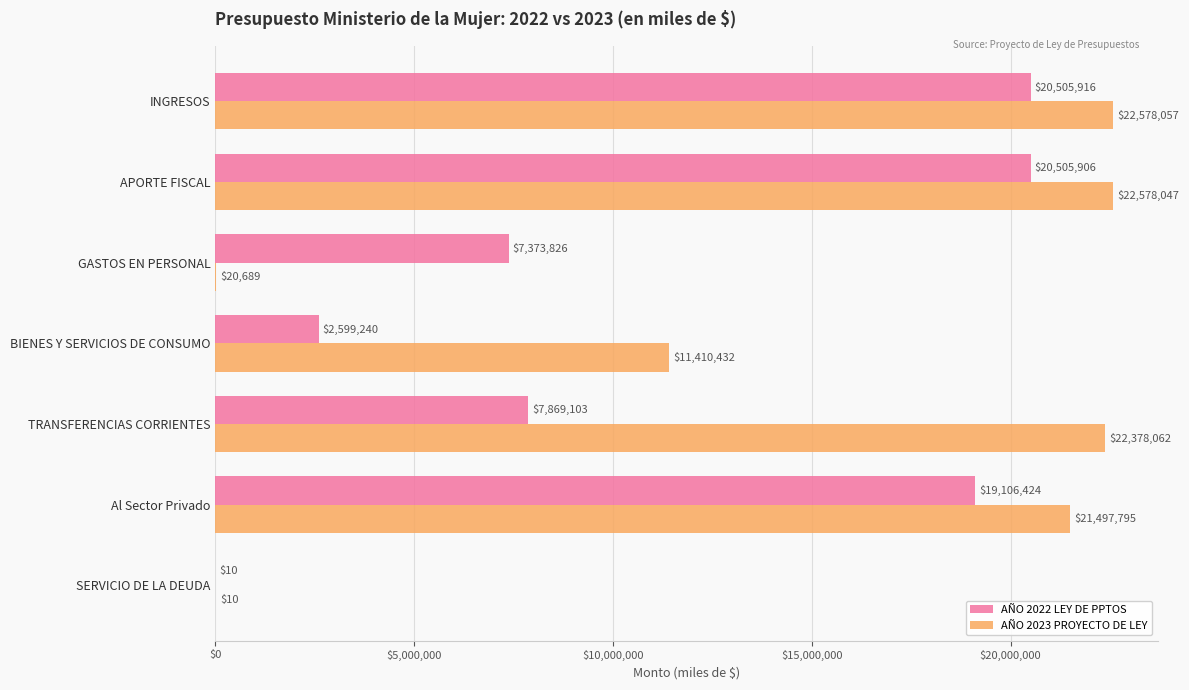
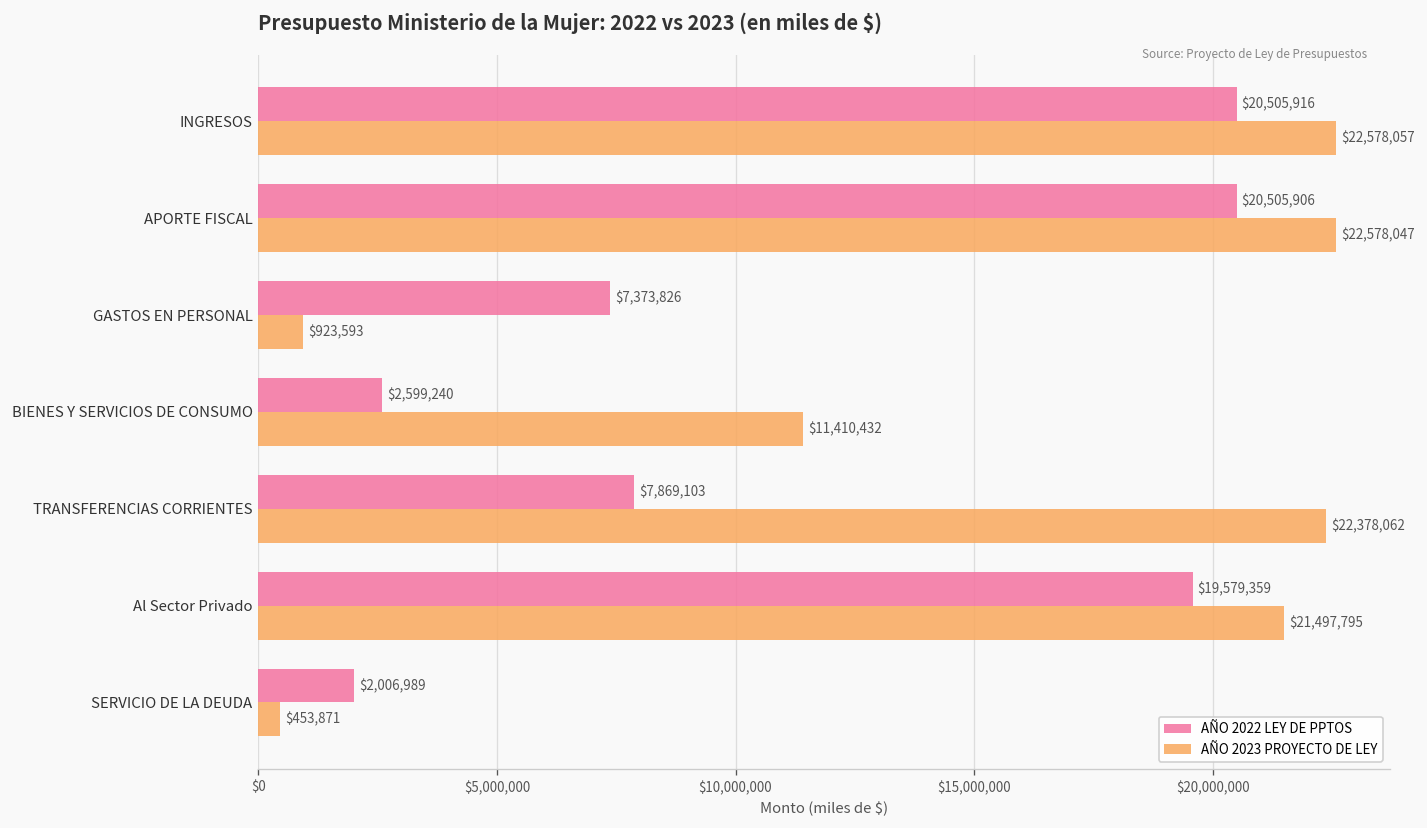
AÑO 2023 PROYECTO DE LEY, GASTOS EN PERSONAL: $20,689 -> $923,593
AÑO 2022 LEY DE PPTOS, Al Sector Privado: $19,106,424 -> $19,579,359
AÑO 2022 LEY DE PPTOS, SERVICIO DE LA DEUDA: $10 -> $2,006,989
AÑO 2023 PROYECTO DE LEY, SERVICIO DE LA DEUDA: $10 -> $453,871
